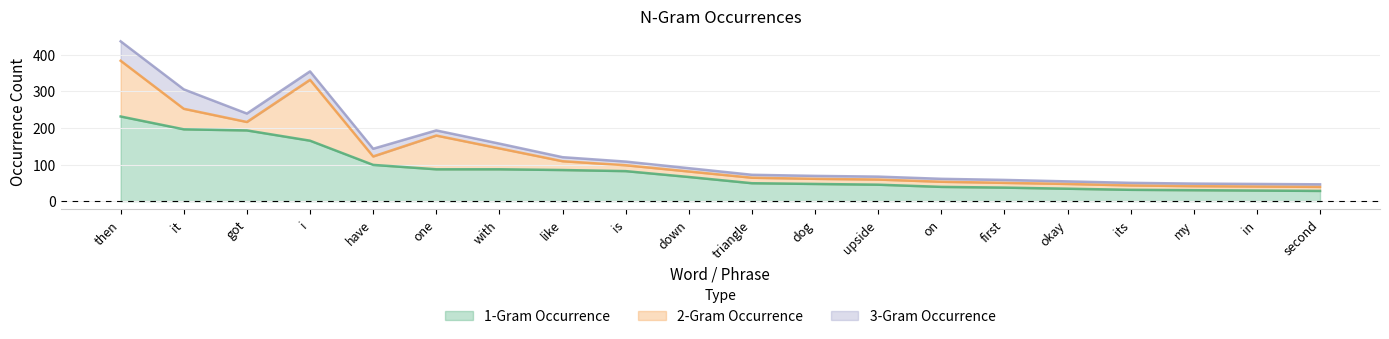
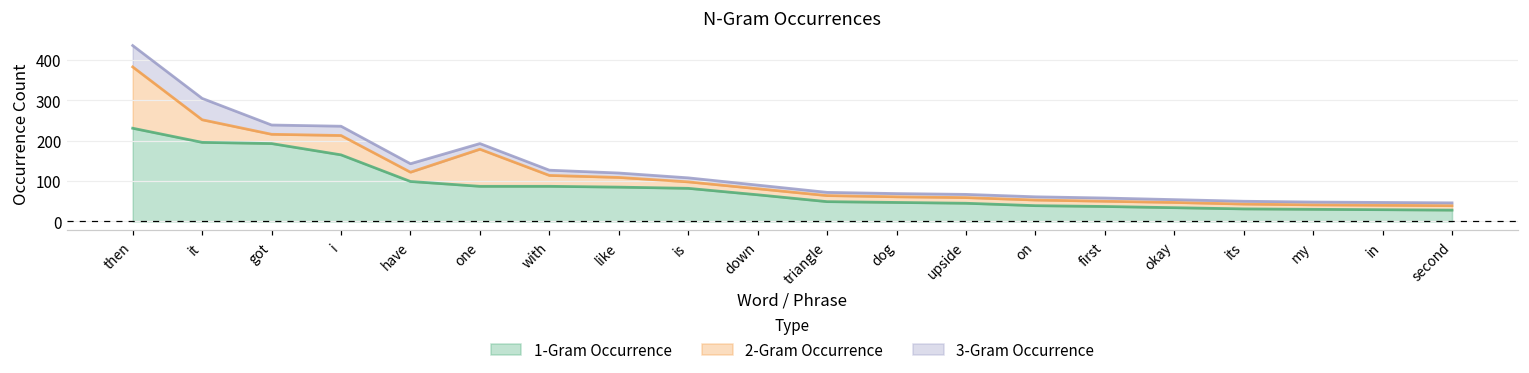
2-Gram Occurrence, i: 170 -> 50
2-Gram Occurrence, with: 60 -> 30
